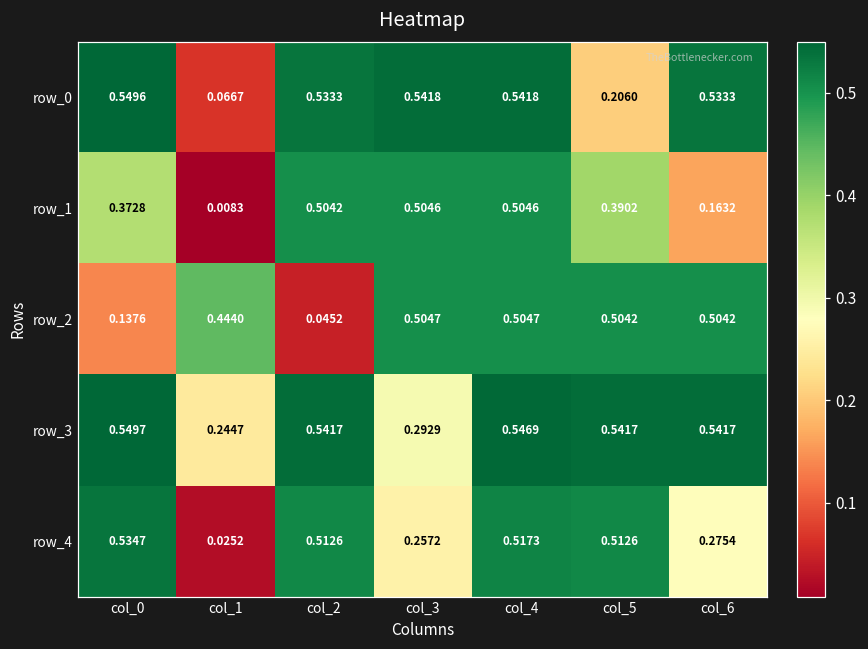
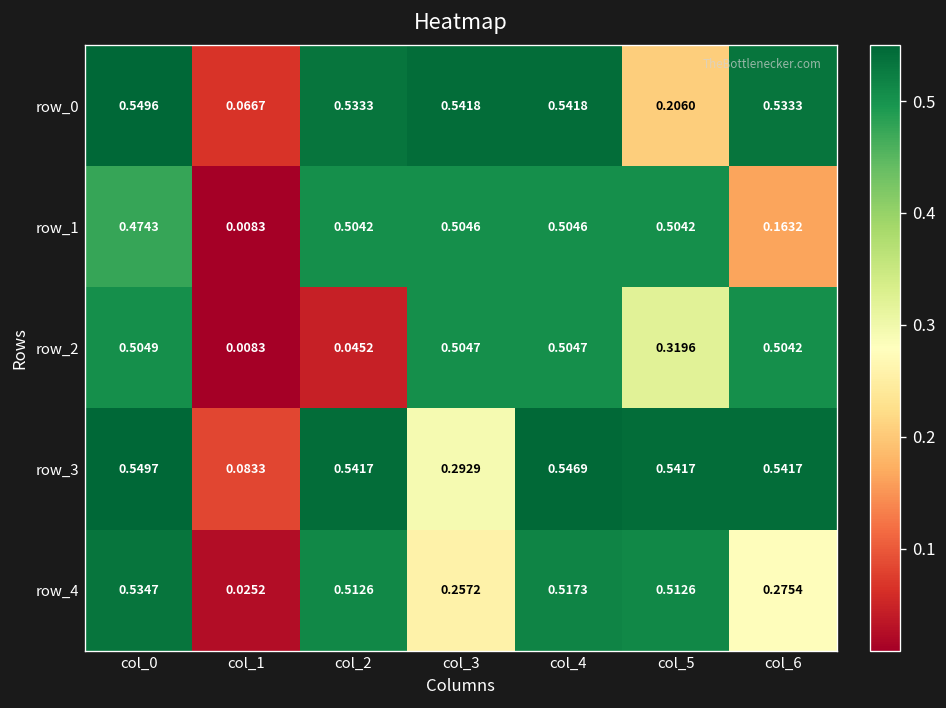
row_1, col_0: 0.3728 -> 0.4743
row_1, col_5: 0.3902 -> 0.5042
row_2, col_0: 0.1376 -> 0.5049
row_2, col_1: 0.4440 -> 0.0083
row_2, col_5: 0.5042 -> 0.3196
row_3, col_1: 0.2447 -> 0.0833
